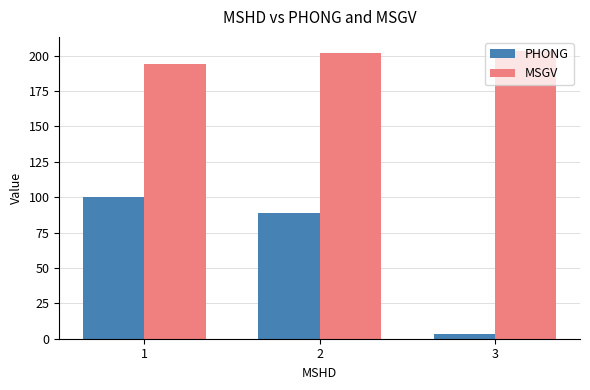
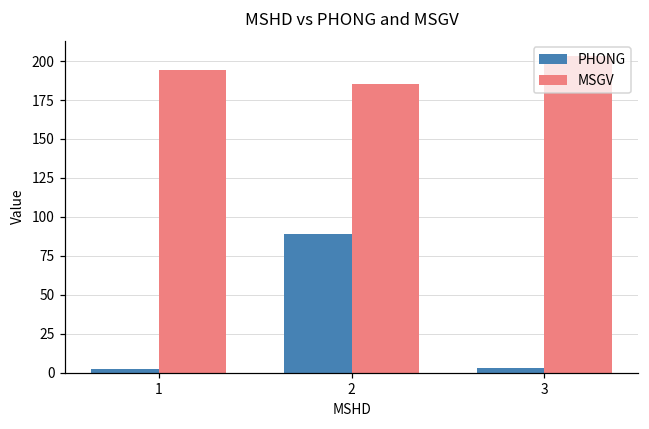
PHONG, 1: 100 -> 2
MSGV, 2: 202 -> 185
